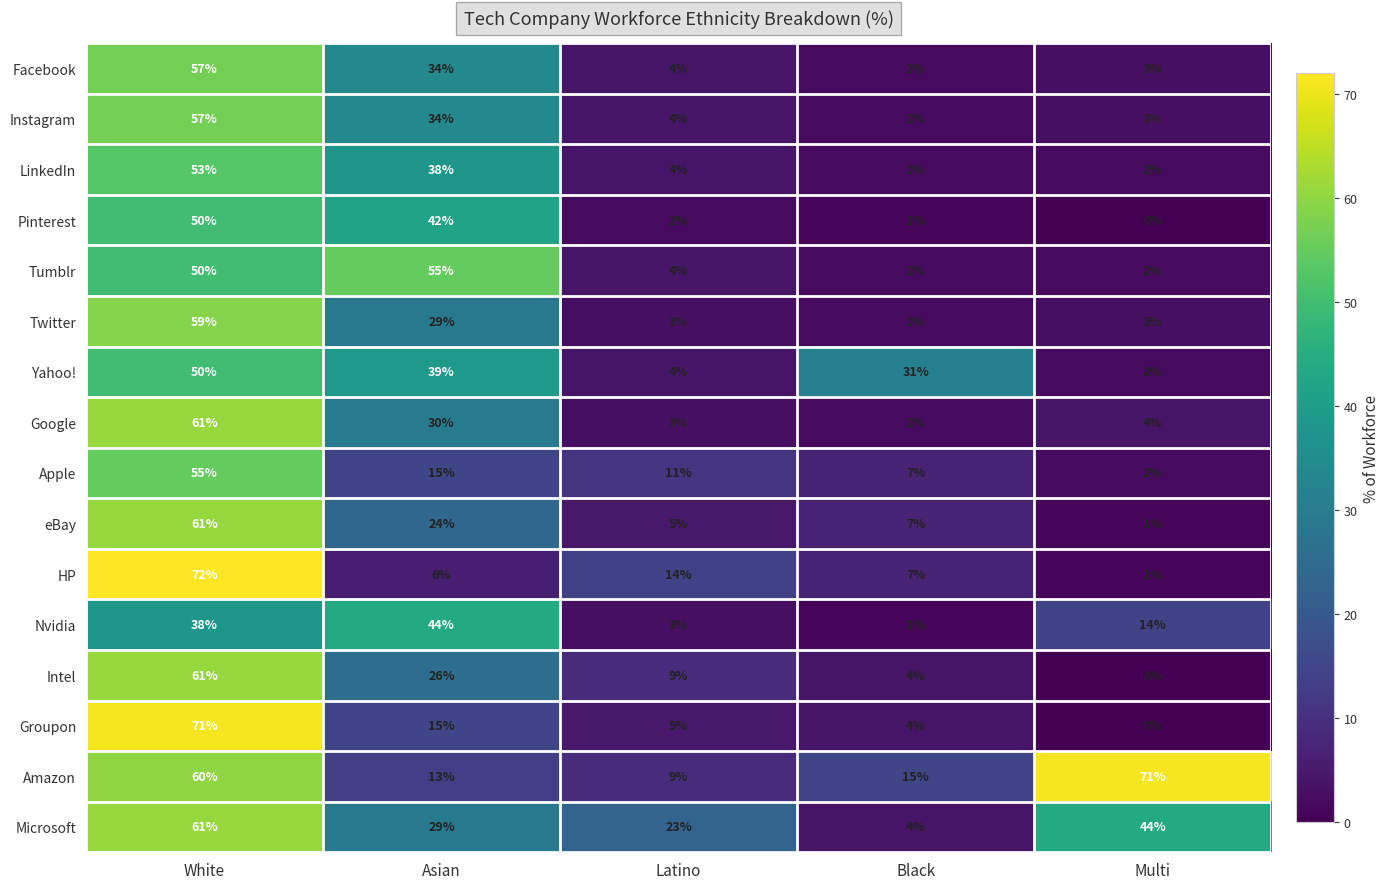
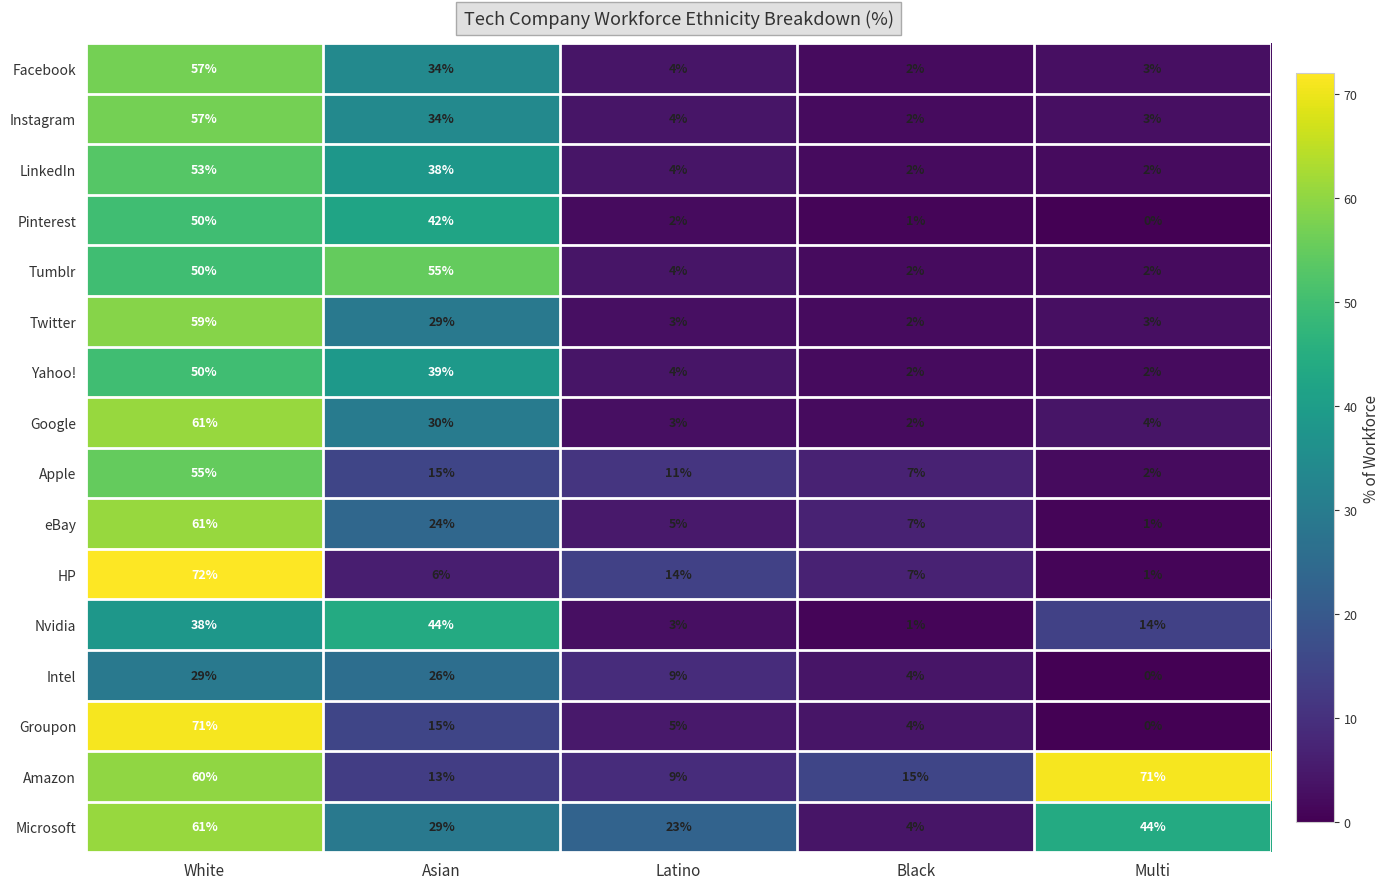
Yahoo!, Black: 31% -> 2%
Intel, White: 61% -> 29%
